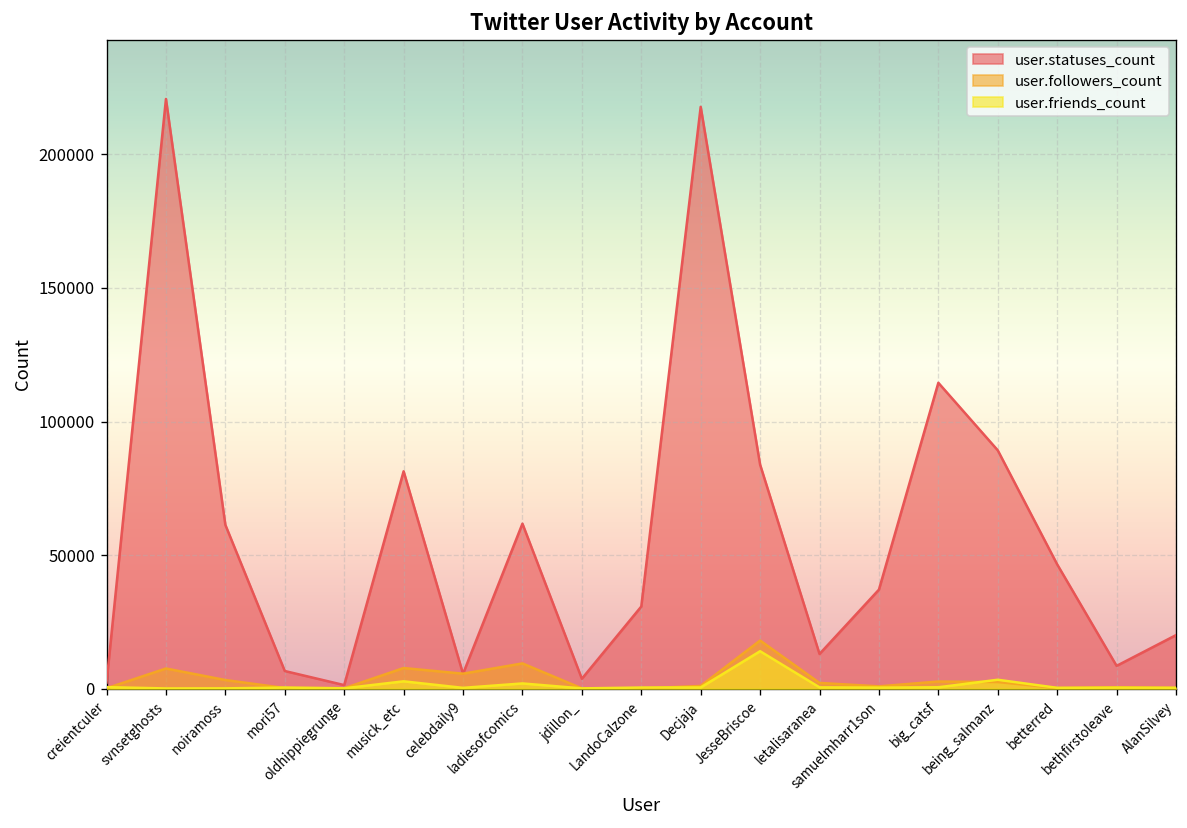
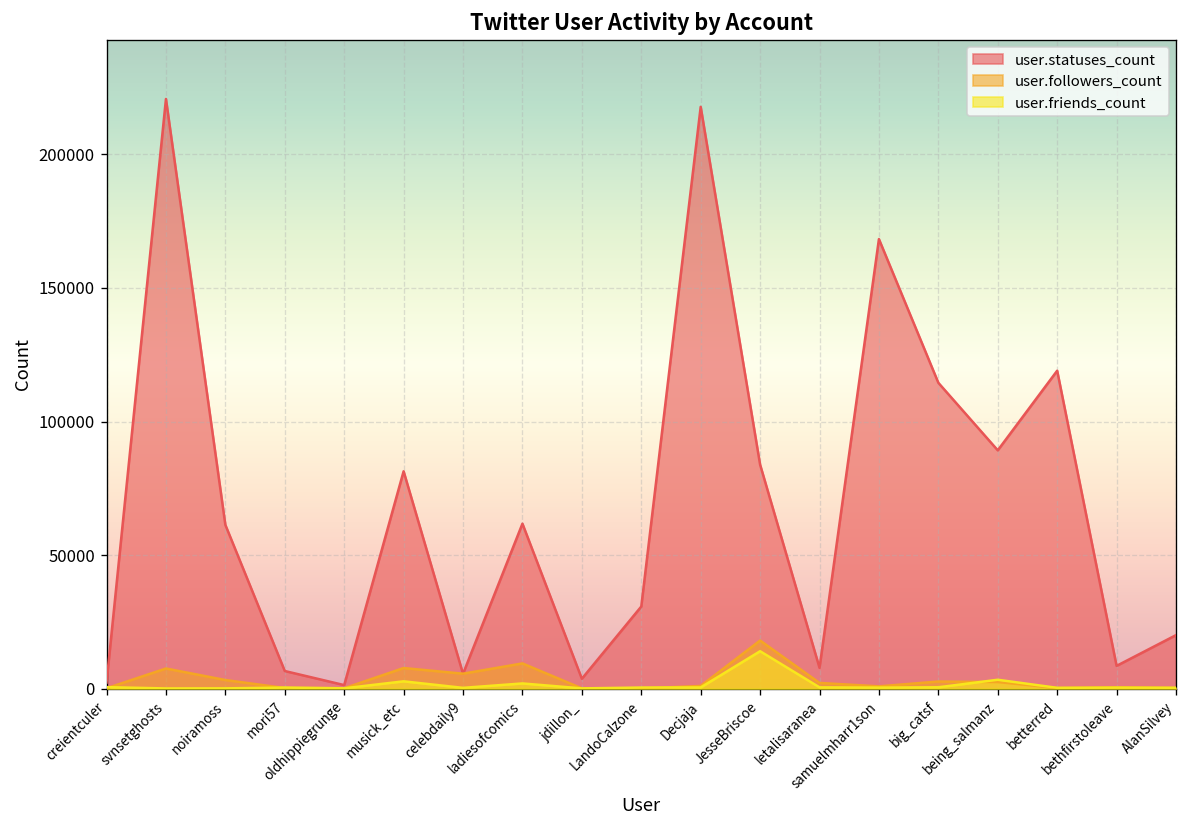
user.statuses_count, letalisaranea: 13000 -> 8000
user.statuses_count, samuelmharr1son: 37000 -> 168000
user.statuses_count, betterred: 47000 -> 119000
